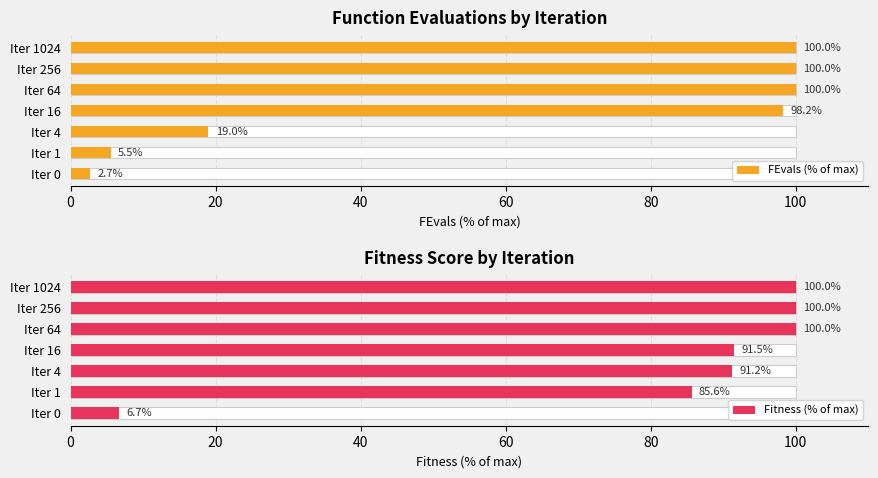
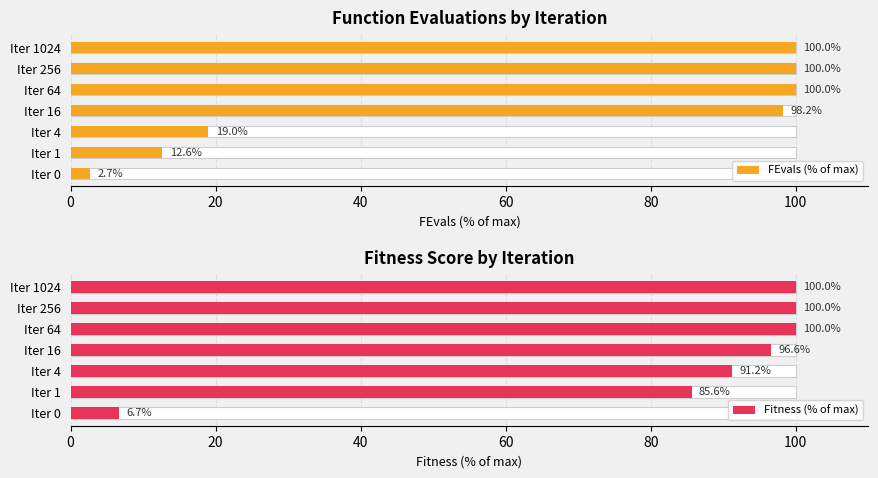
Function Evaluations by Iteration, FEvals (% of max), Iter 1: 5.5% -> 12.6%
Fitness Score by Iteration, Fitness (% of max), Iter 16: 91.5% -> 96.6%
